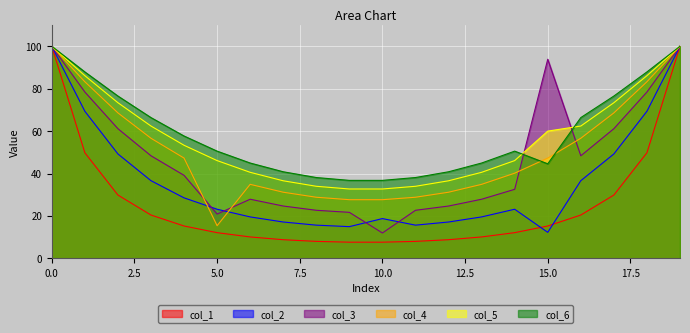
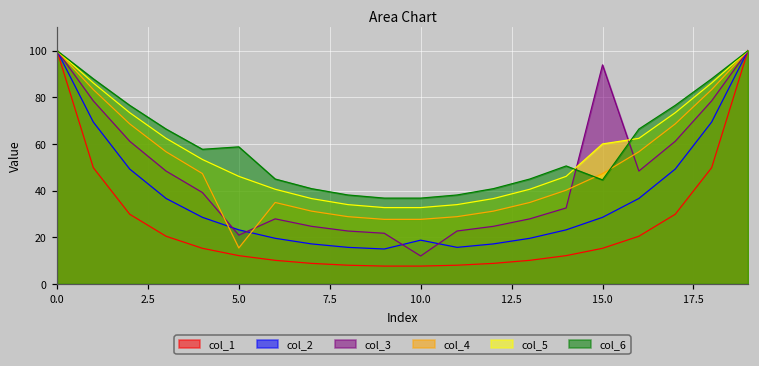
col_6, 5.0: 51 -> 59
col_2, 15.0: 12 -> 29
